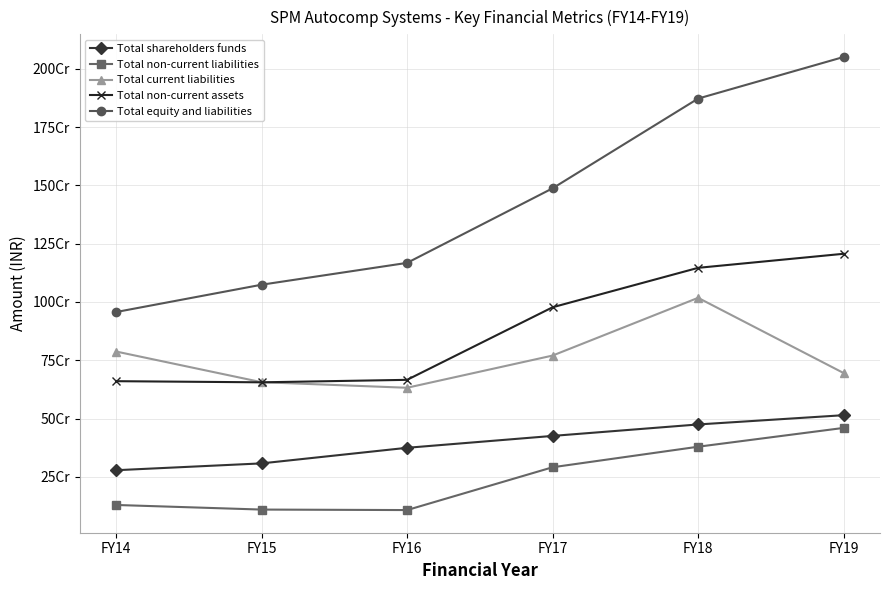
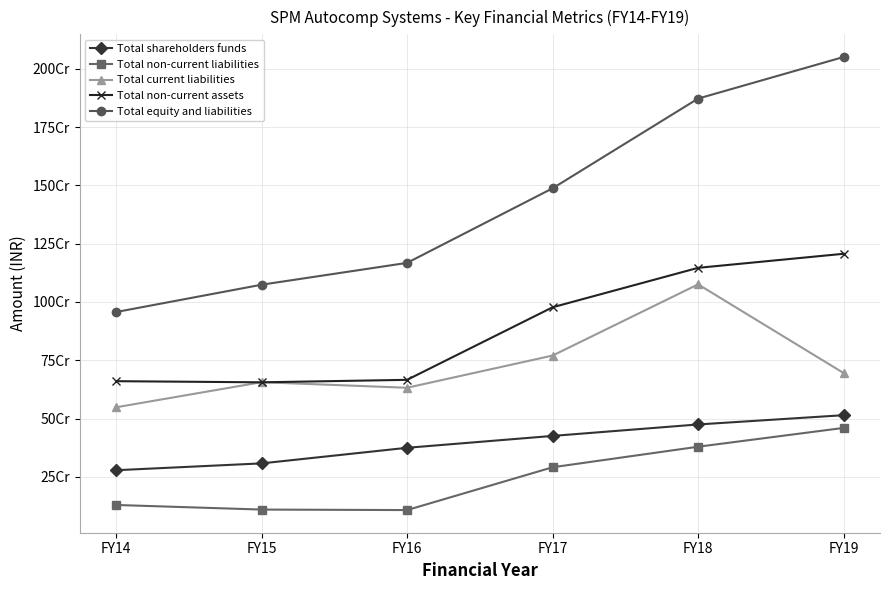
Total current liabilities, FY14: 79Cr -> 55Cr
Total current liabilities, FY18: 102Cr -> 108Cr
